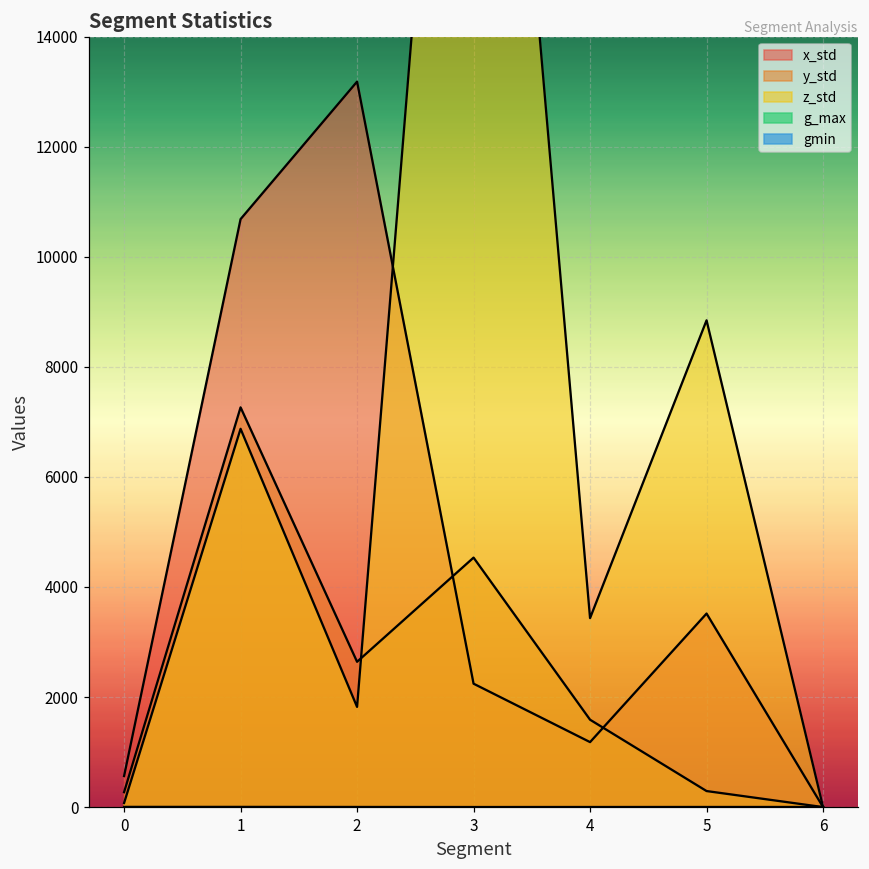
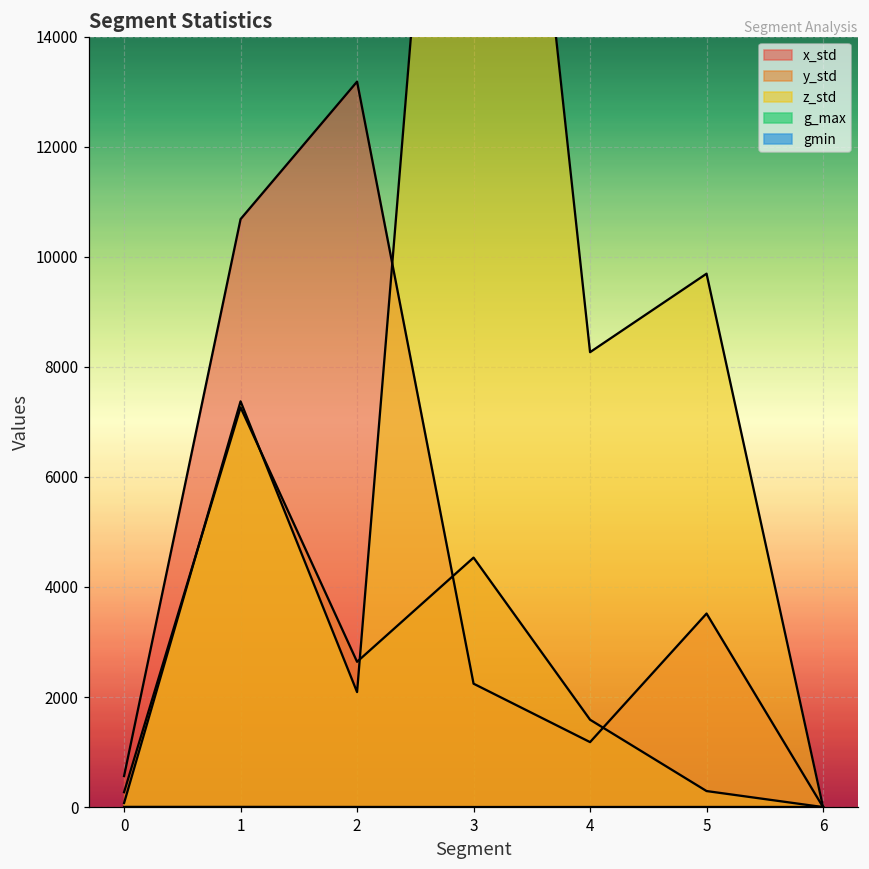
z_std, 1: 6900 -> 7400
z_std, 2: 1800 -> 2100
z_std, 4: 3400 -> 8300
z_std, 5: 8800 -> 9700
